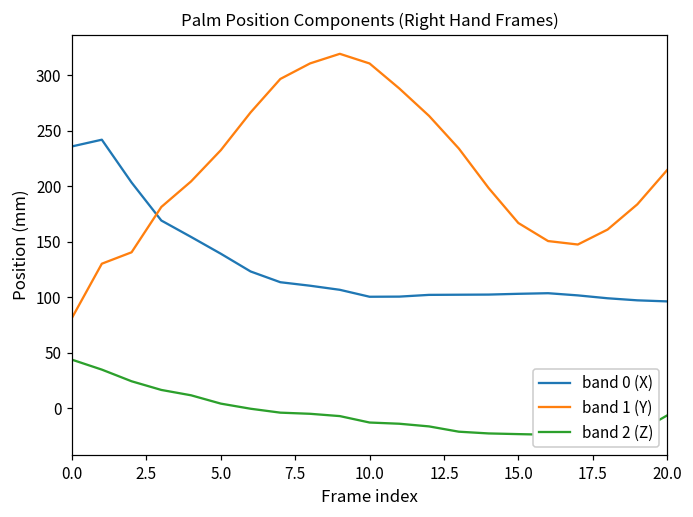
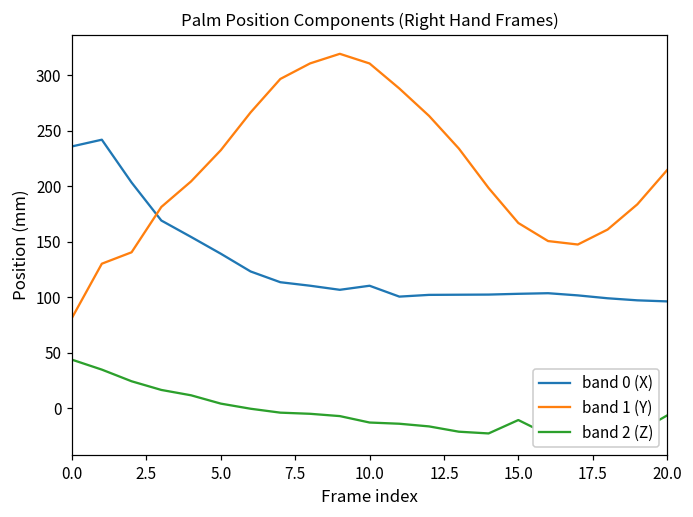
band 0 (X), 10.0: 100 -> 110
band 2 (Z), 15.0: -23 -> -11
